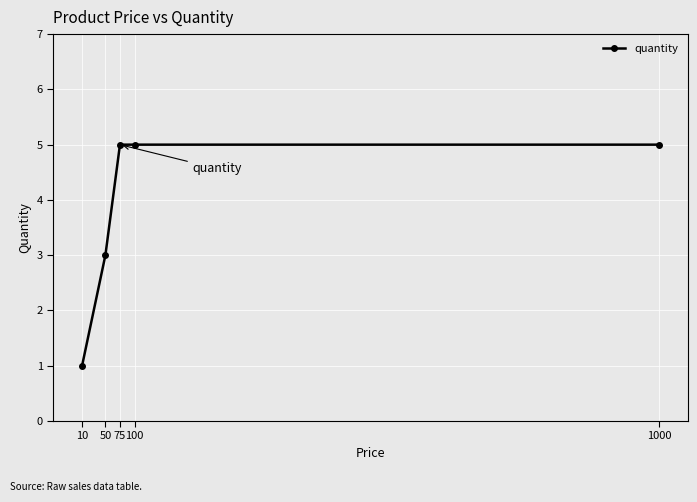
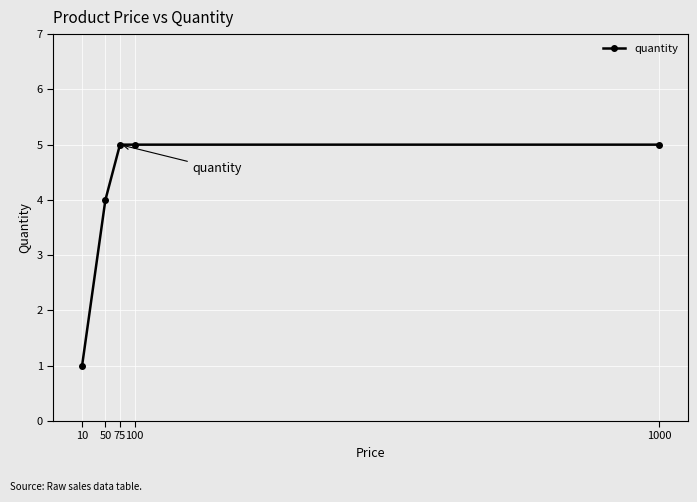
50: 3 -> 4
